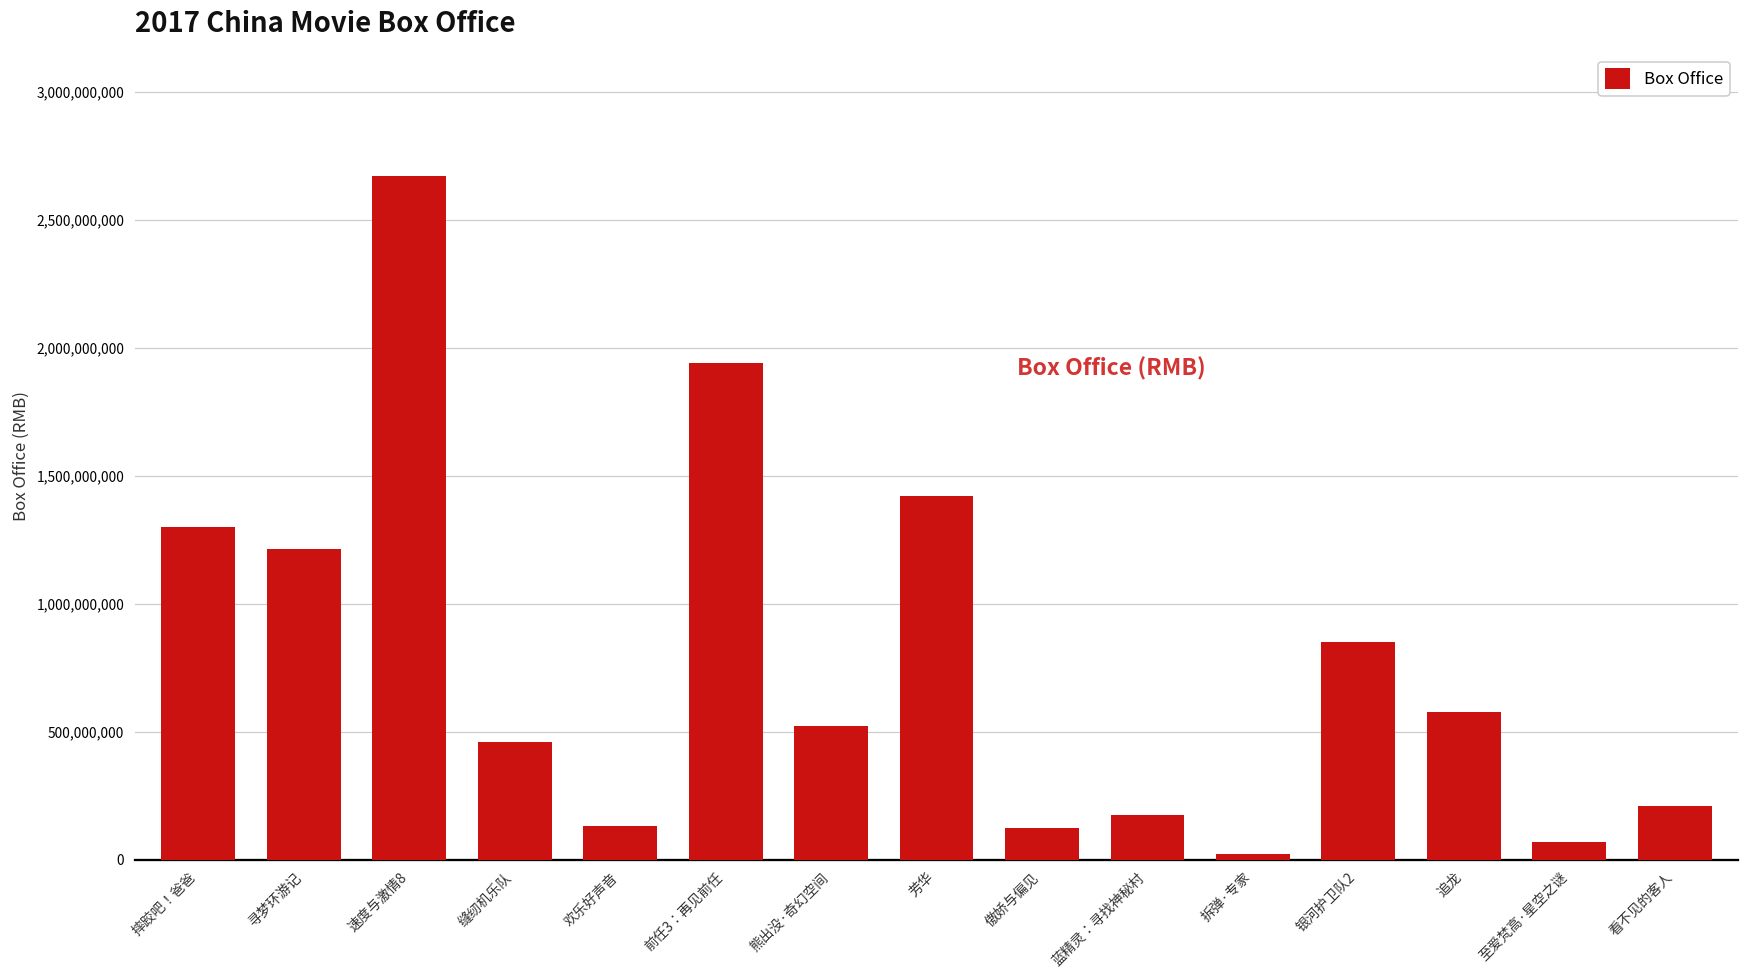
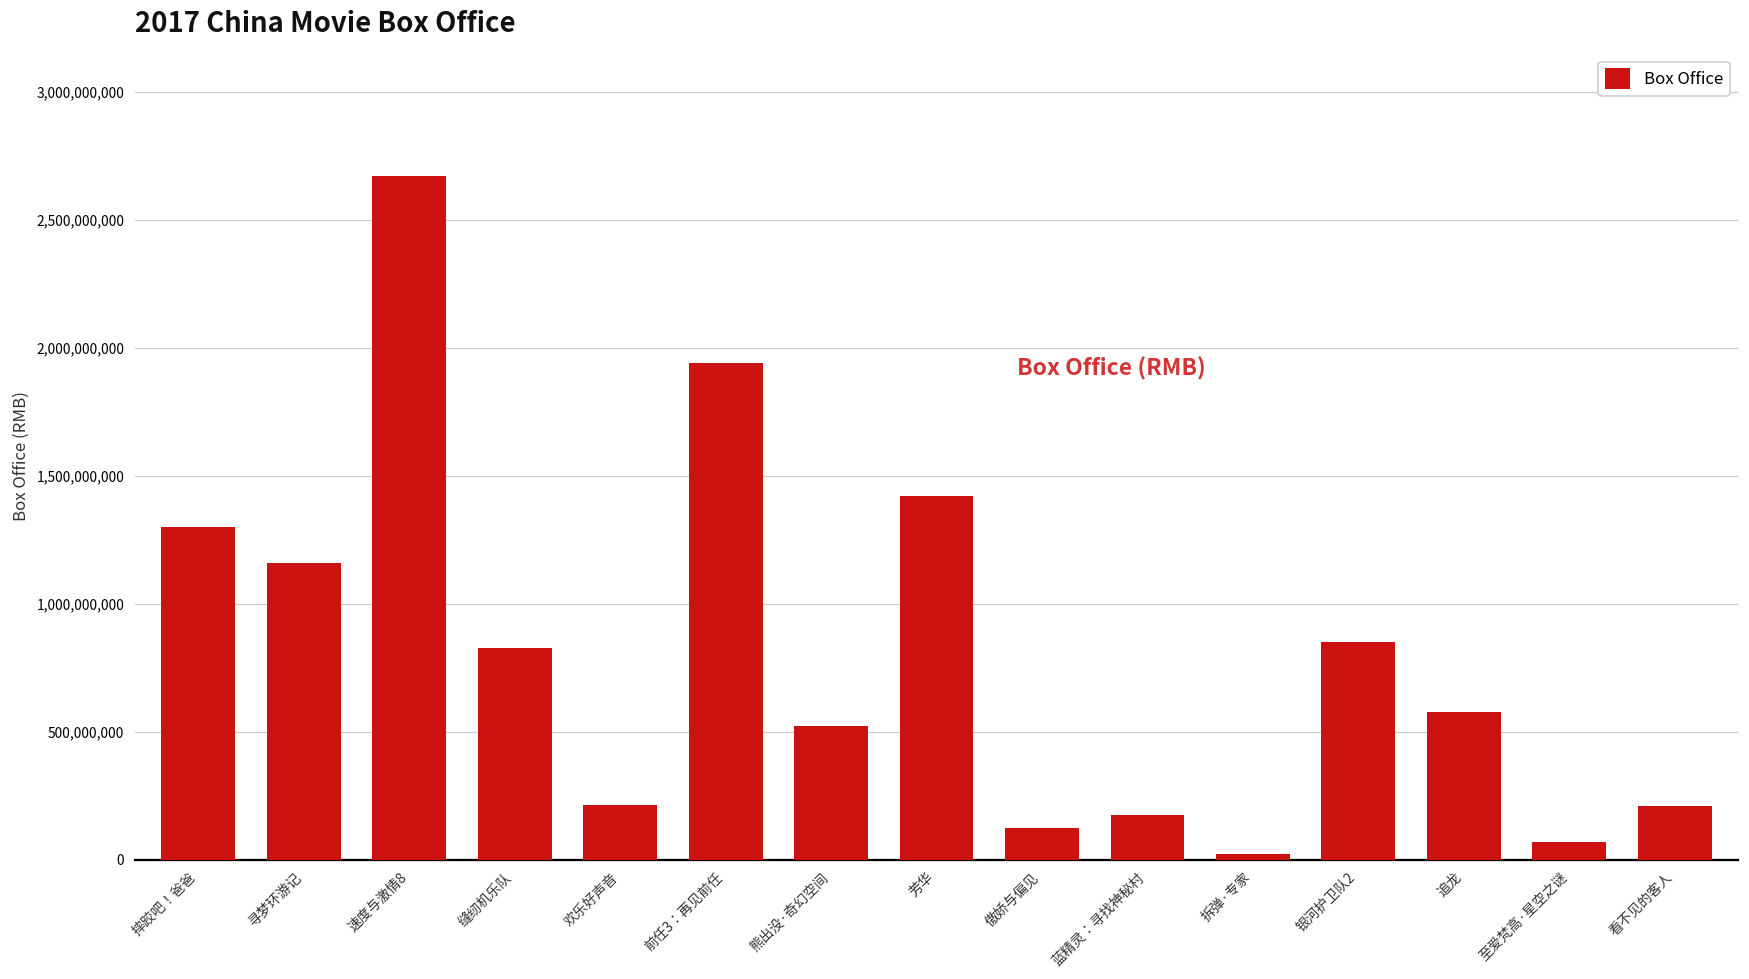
寻梦环游记: 1,210,000,000 -> 1,160,000,000
缝纫机乐队: 460,000,000 -> 830,000,000
欢乐好声音: 130,000,000 -> 220,000,000
